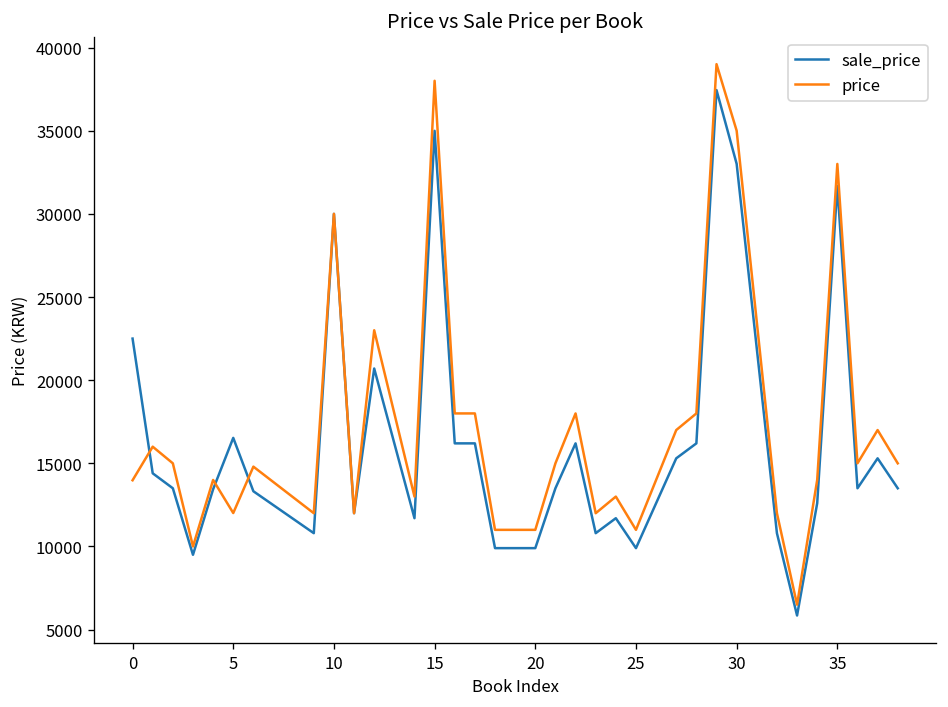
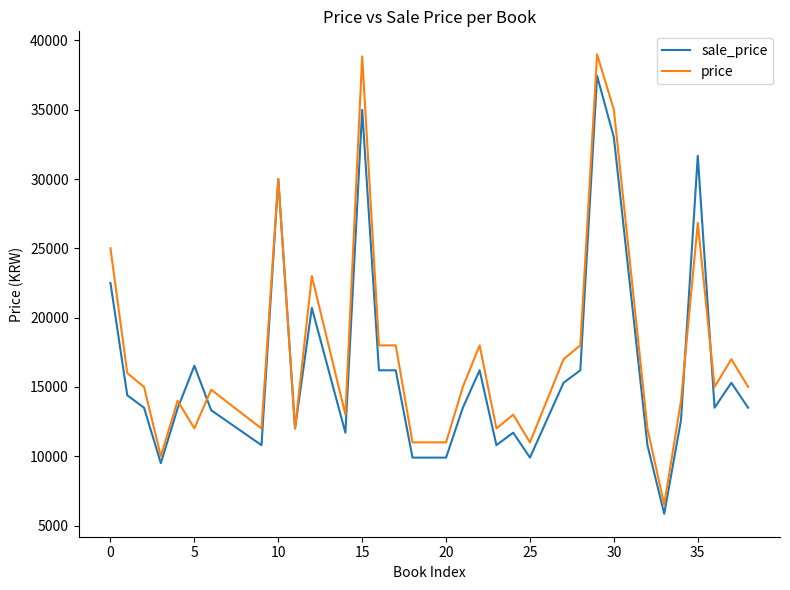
price, 0: 14000 -> 25000
price, 15: 38000 -> 38900
price, 35: 33000 -> 26800
